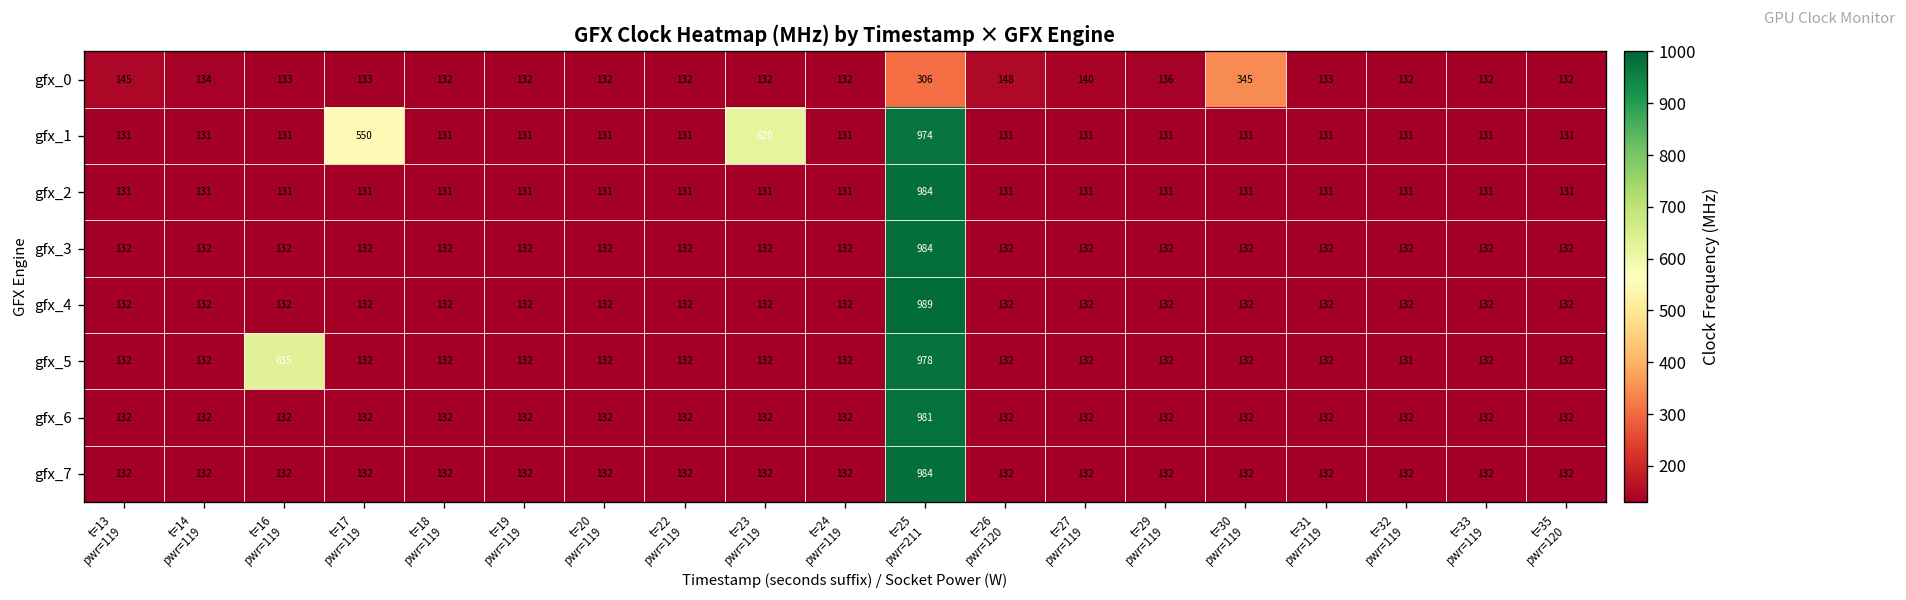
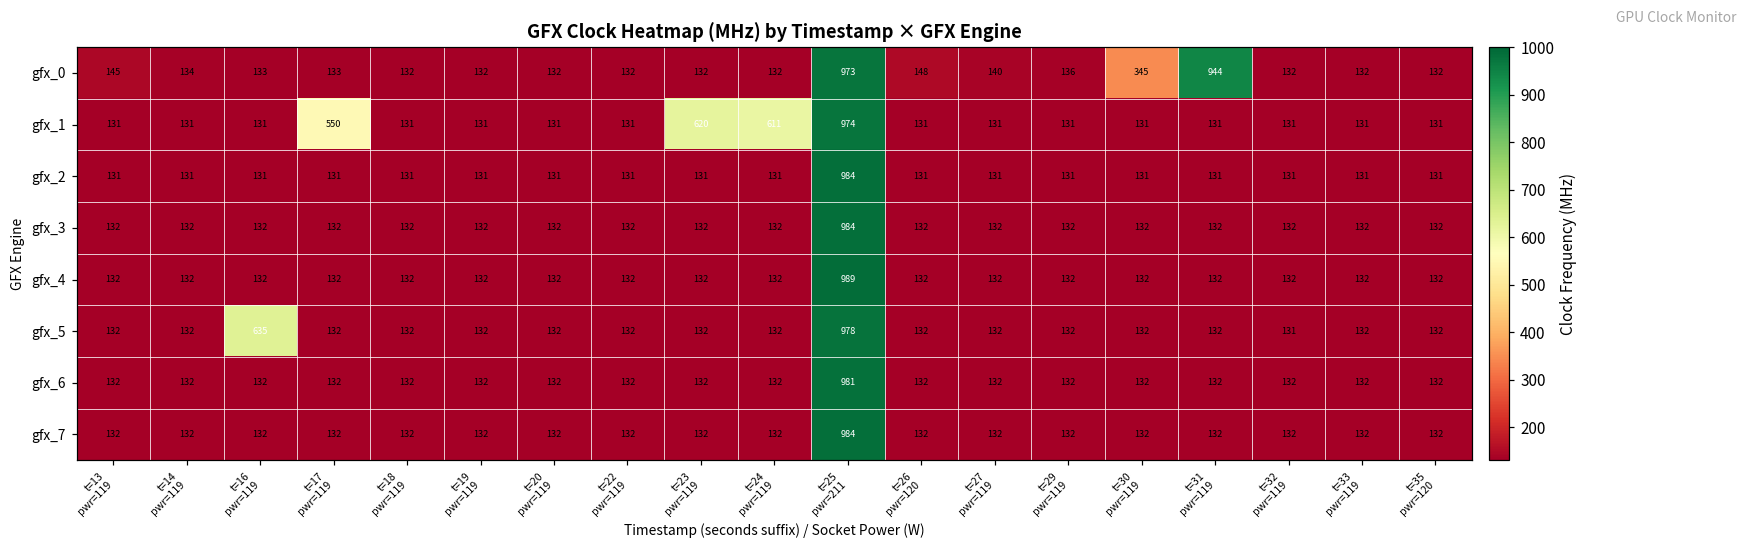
gfx_0, t=25 pwr=211: 306 -> 973
gfx_0, t=31 pwr=119: 133 -> 944
gfx_1, t=24 pwr=119: 131 -> 611
